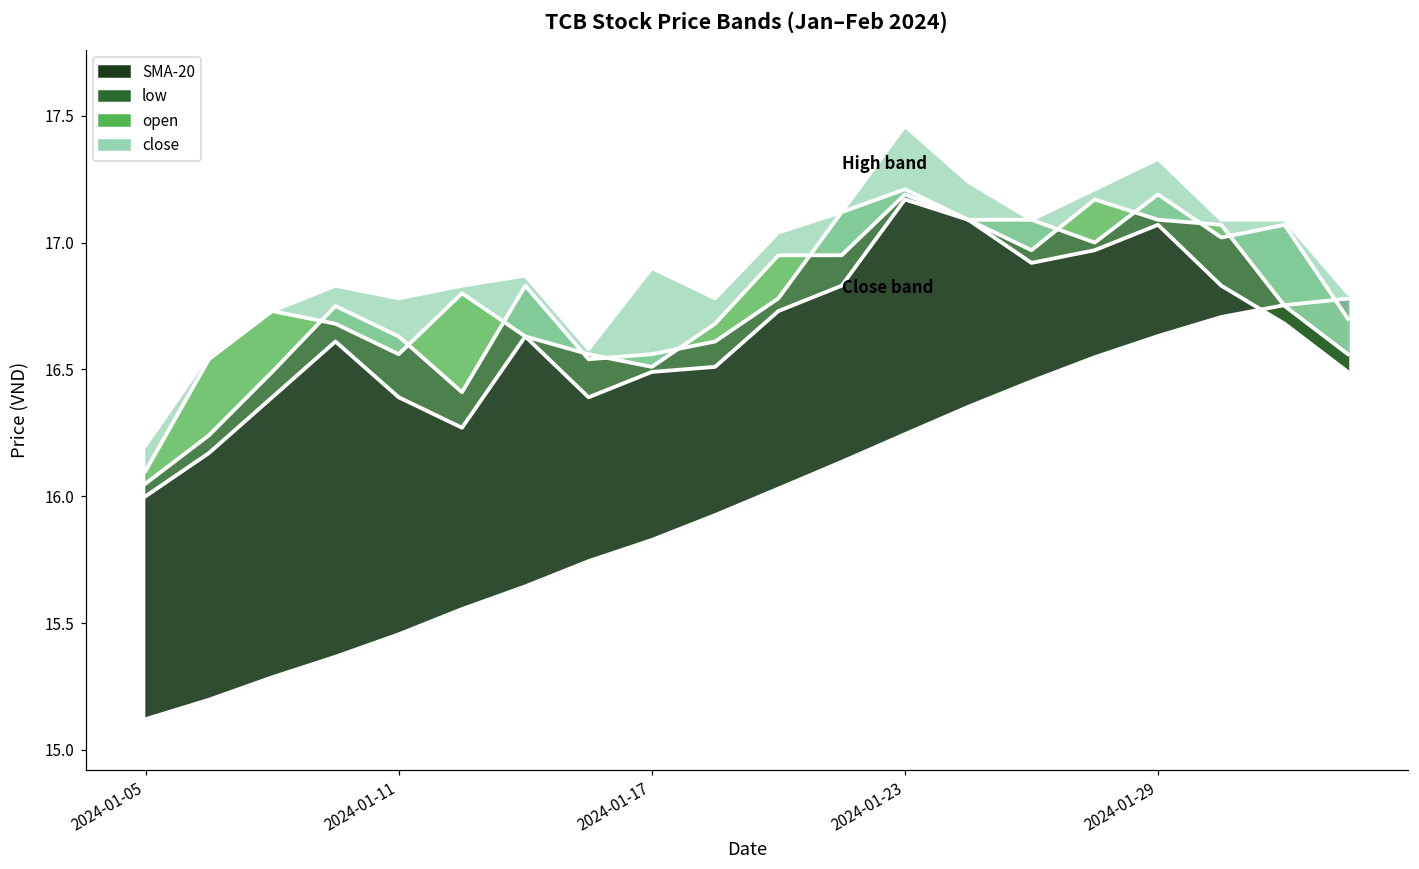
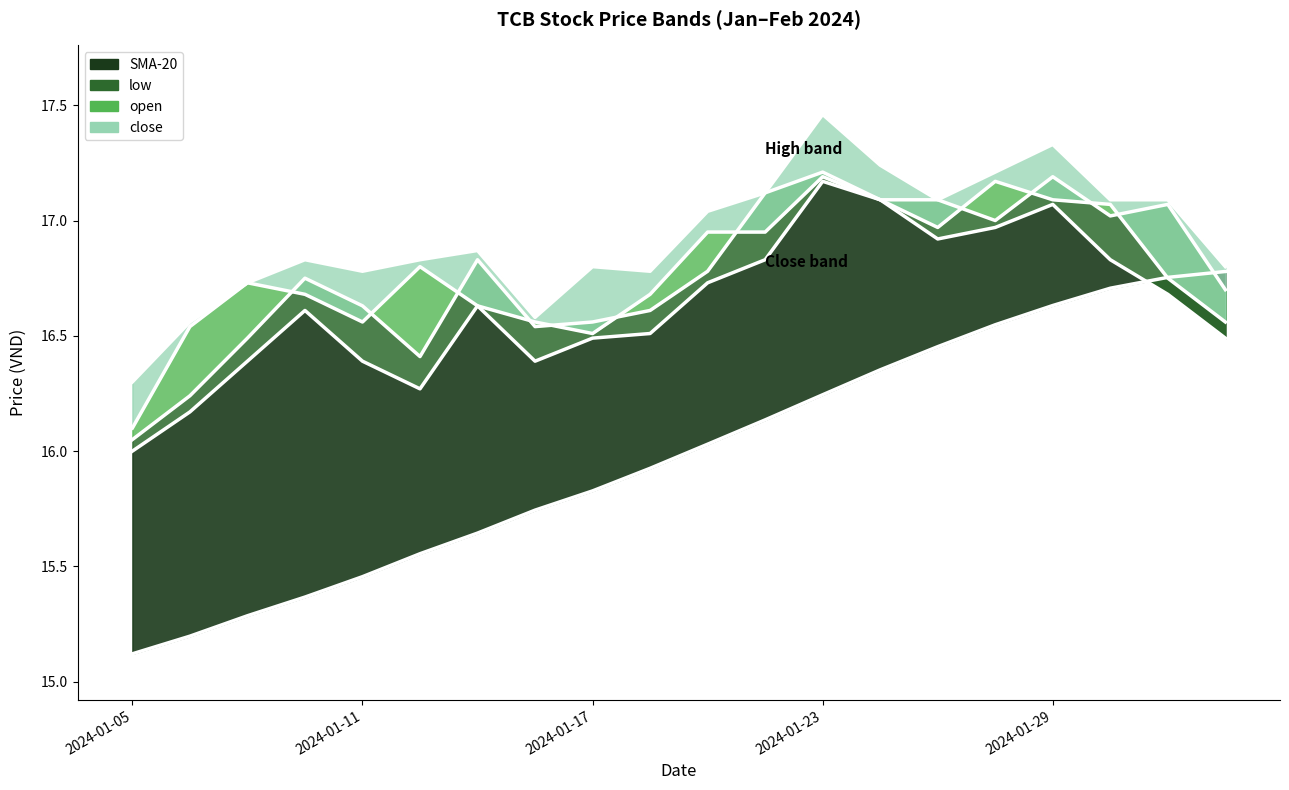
close, 2024-01-05: 16.2 -> 16.3
close, 2024-01-17: 16.9 -> 16.8
